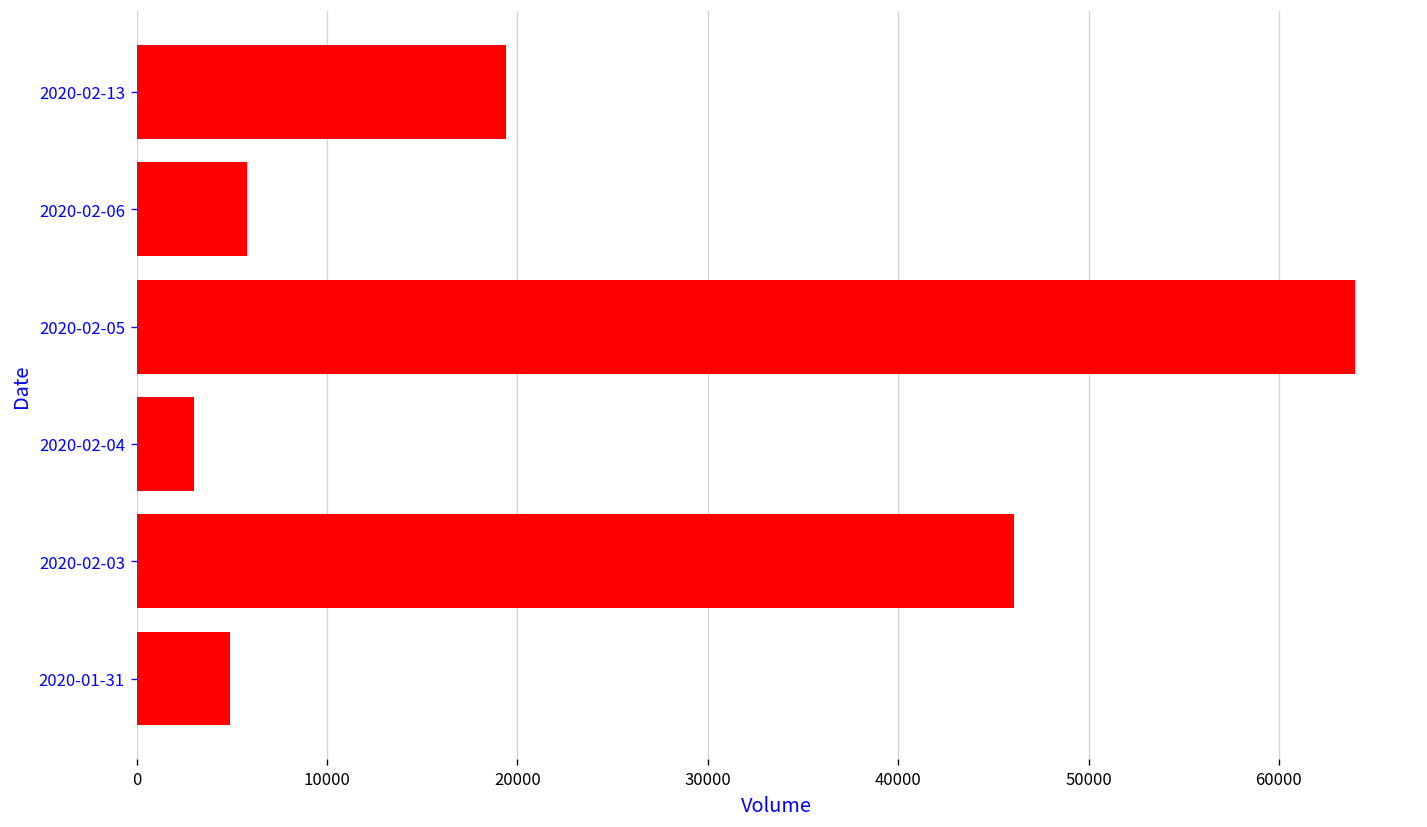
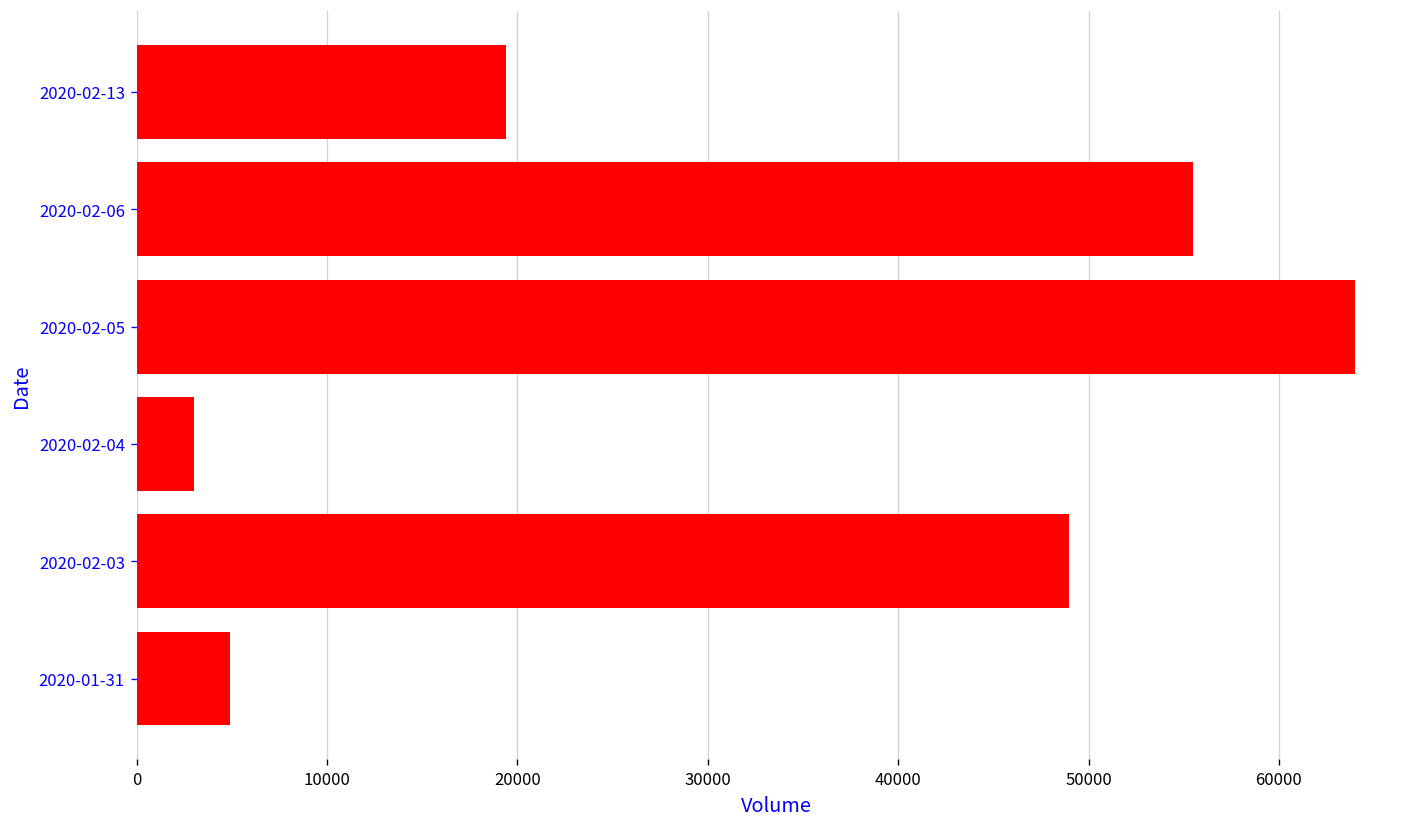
2020-02-06: 5800 -> 55500
2020-02-03: 46100 -> 49000
